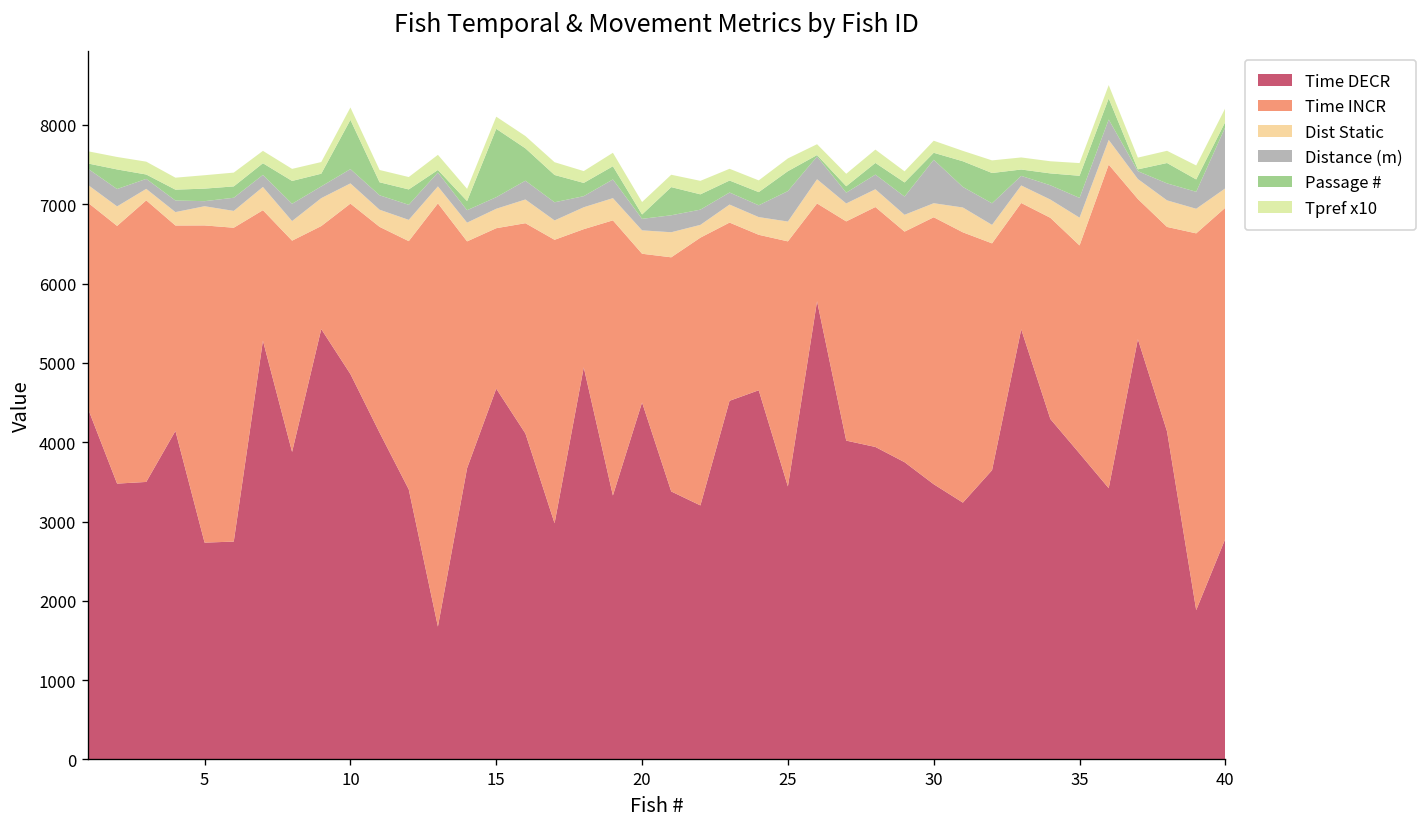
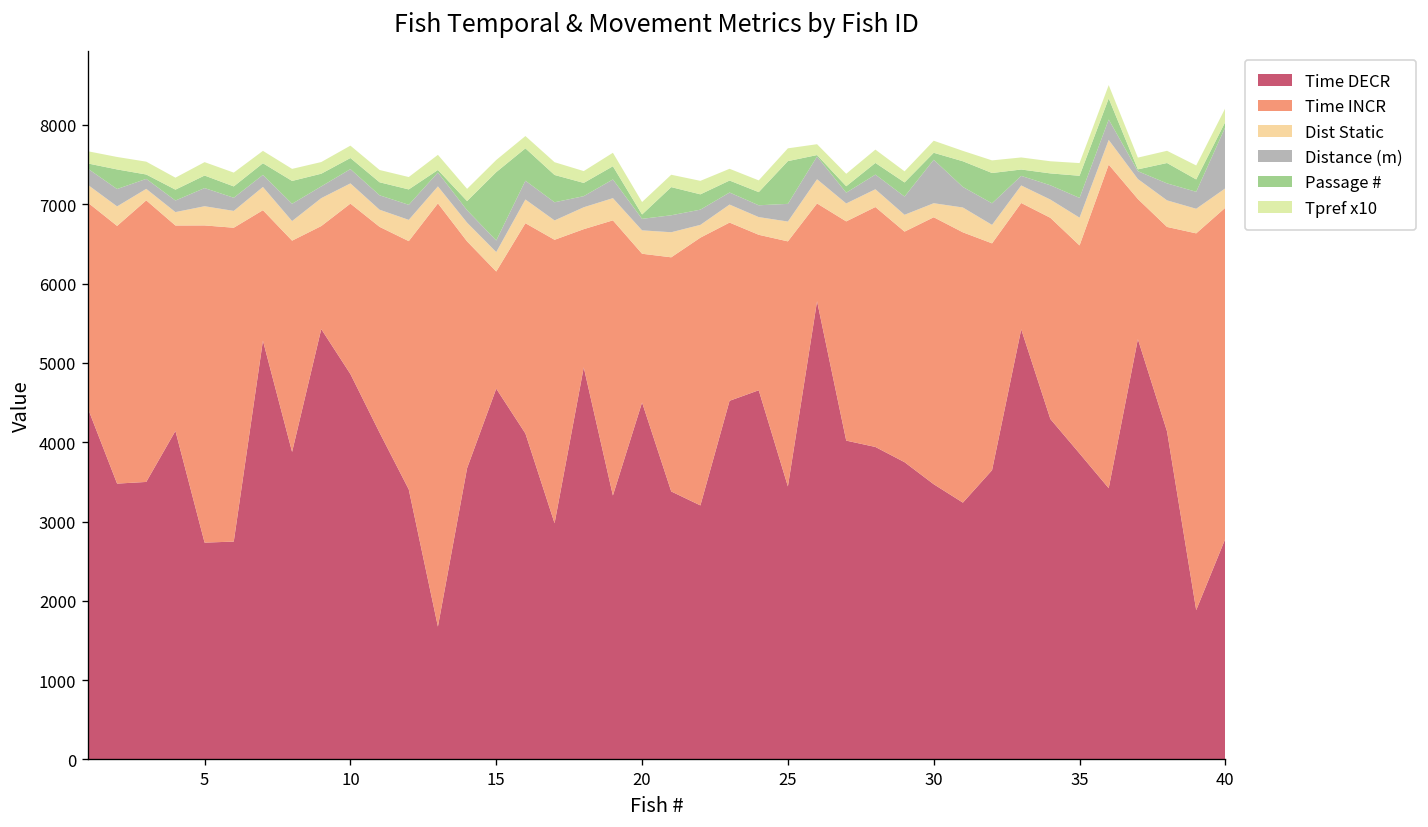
Distance (m), 5: 100 -> 200
Passage #, 10: 600 -> 100
Time INCR, 15: 2000 -> 1500
Distance (m), 25: 400 -> 200
Passage #, 25: 300 -> 500
